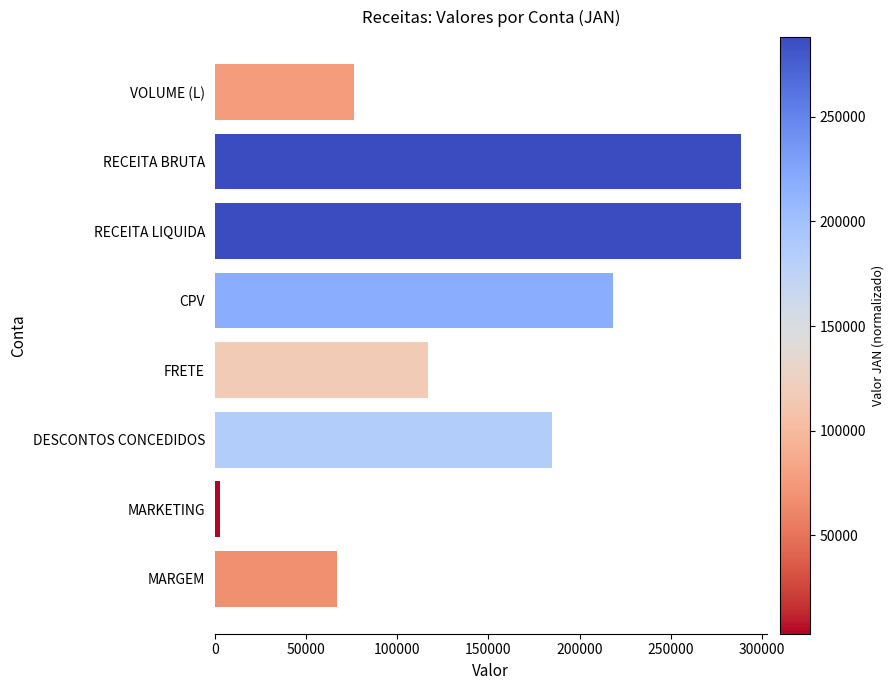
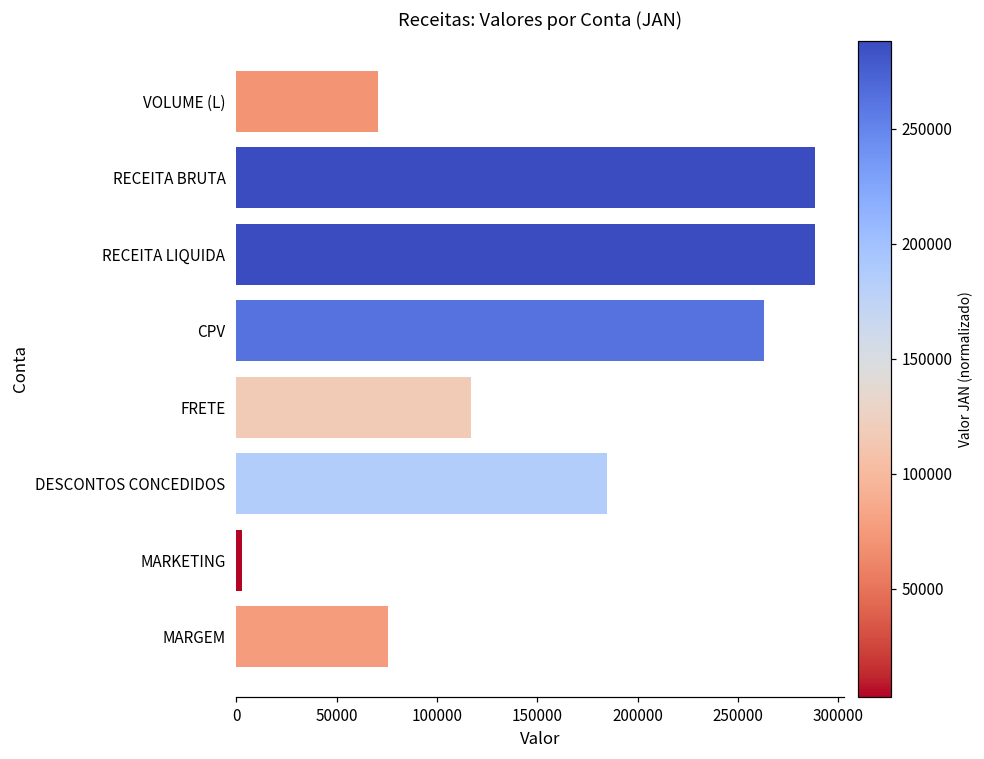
VOLUME (L): 76000 -> 71000
CPV: 218000 -> 263000
MARGEM: 67000 -> 75000
